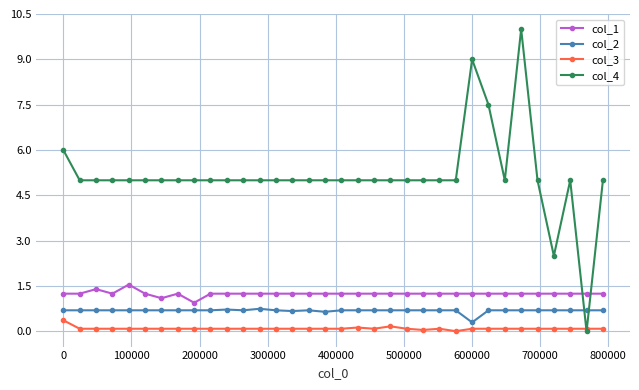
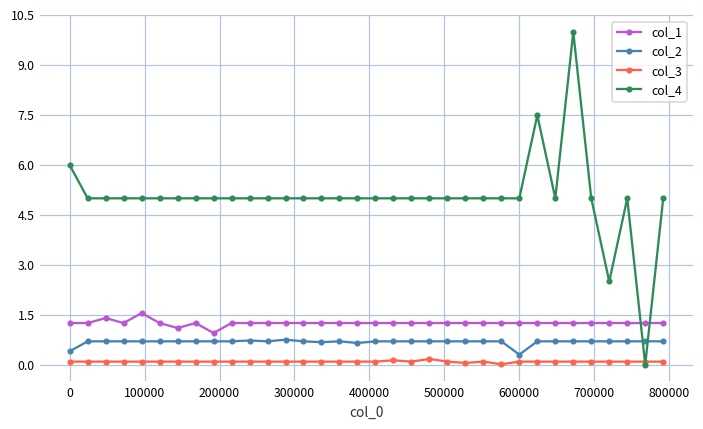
col_2, 0: 0.7 -> 0.4
col_3, 0: 0.4 -> 0.1
col_4, 600000: 9 -> 5
